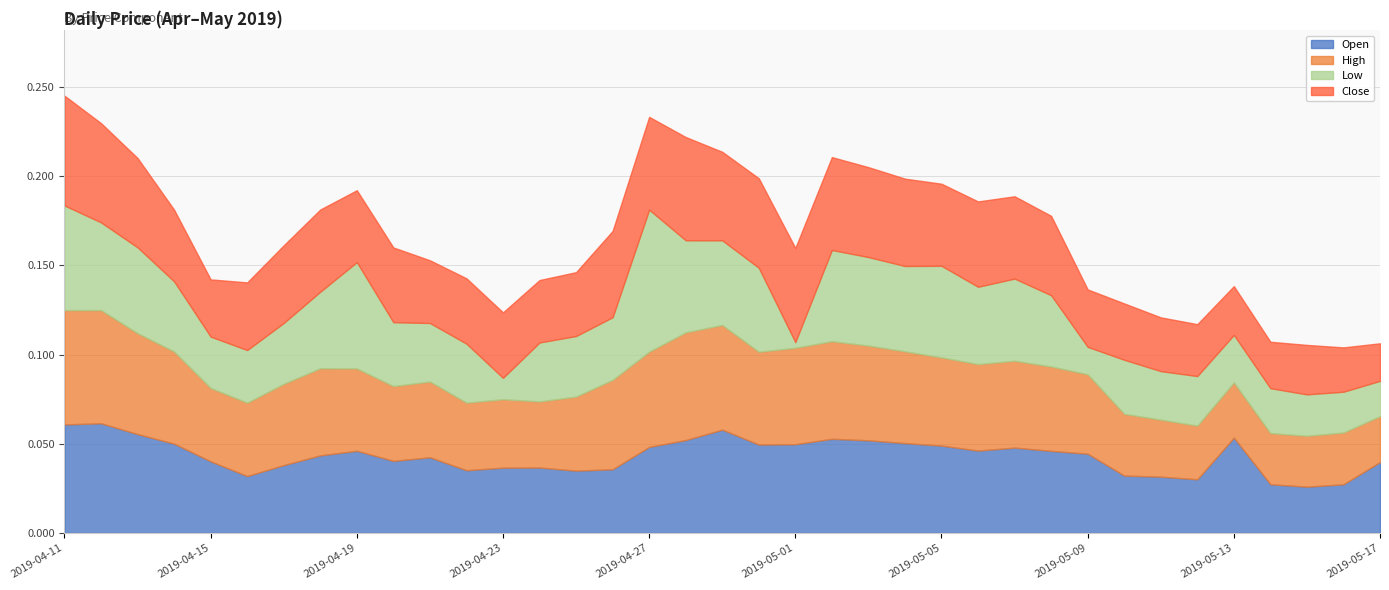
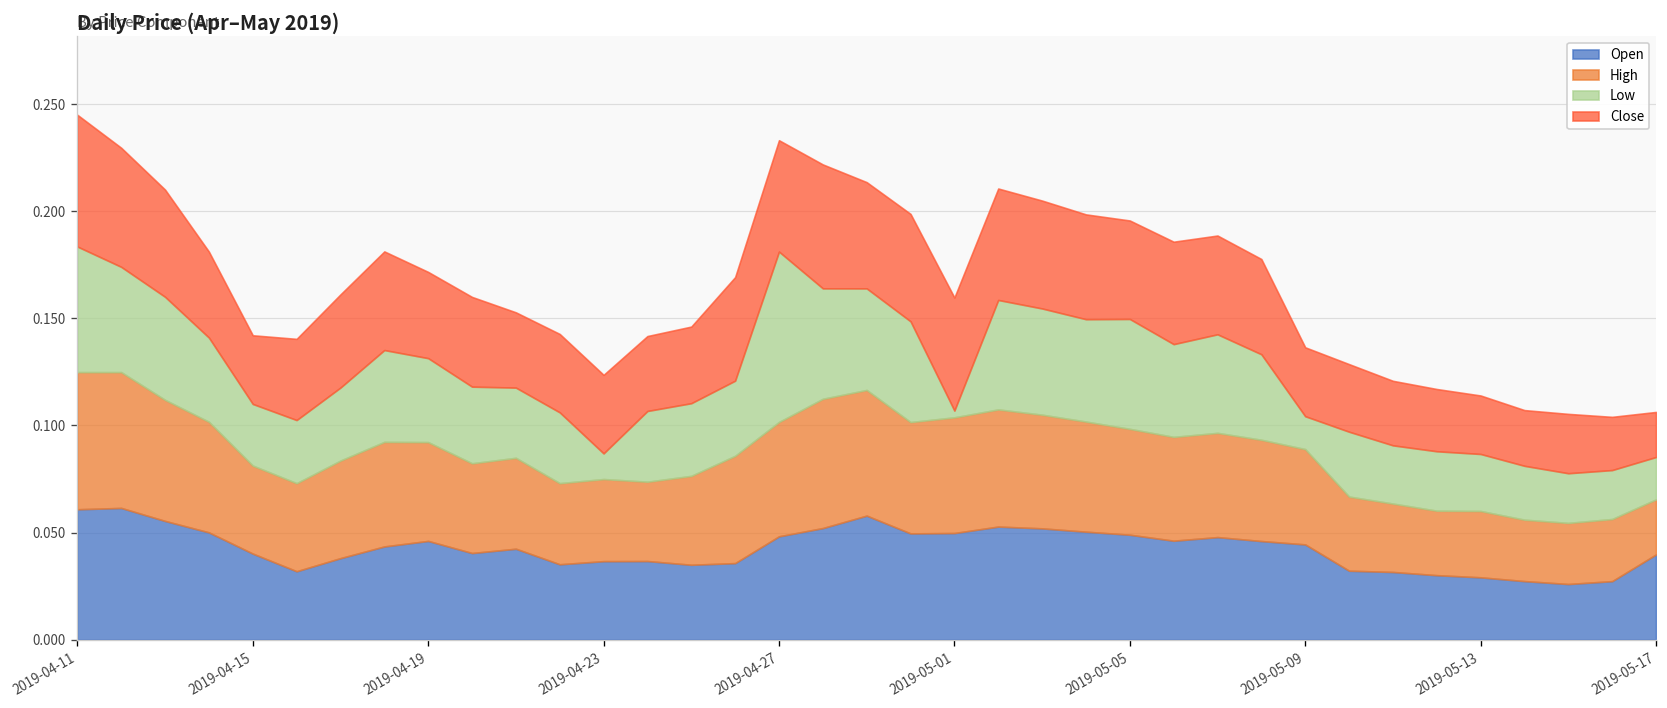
Low, 2019-04-19: 0.060 -> 0.039
Open, 2019-05-13: 0.053 -> 0.029
